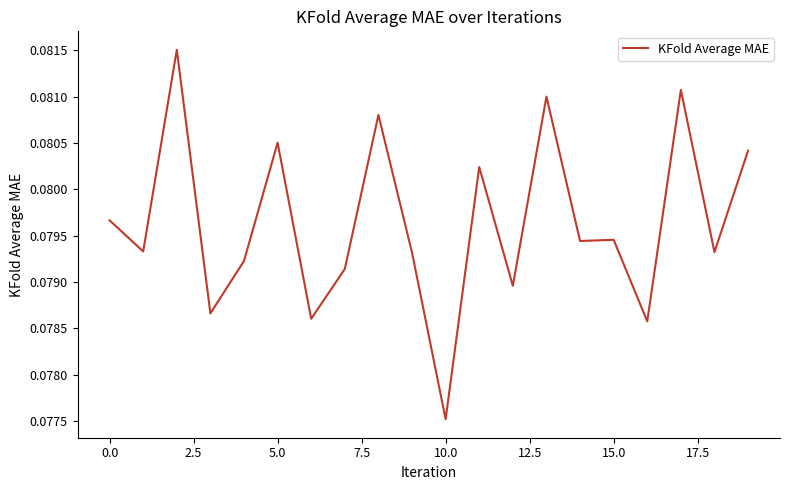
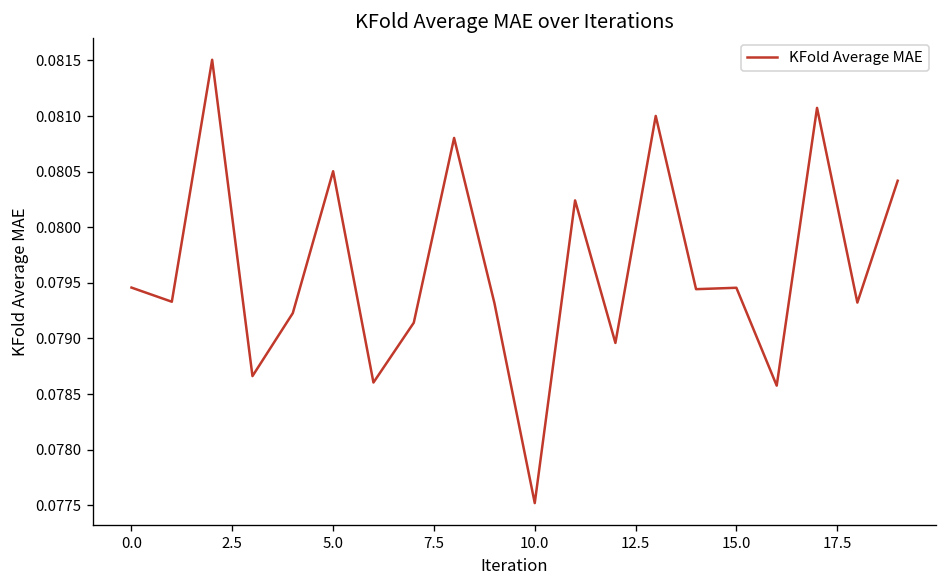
0.0: 0.0797 -> 0.0795
